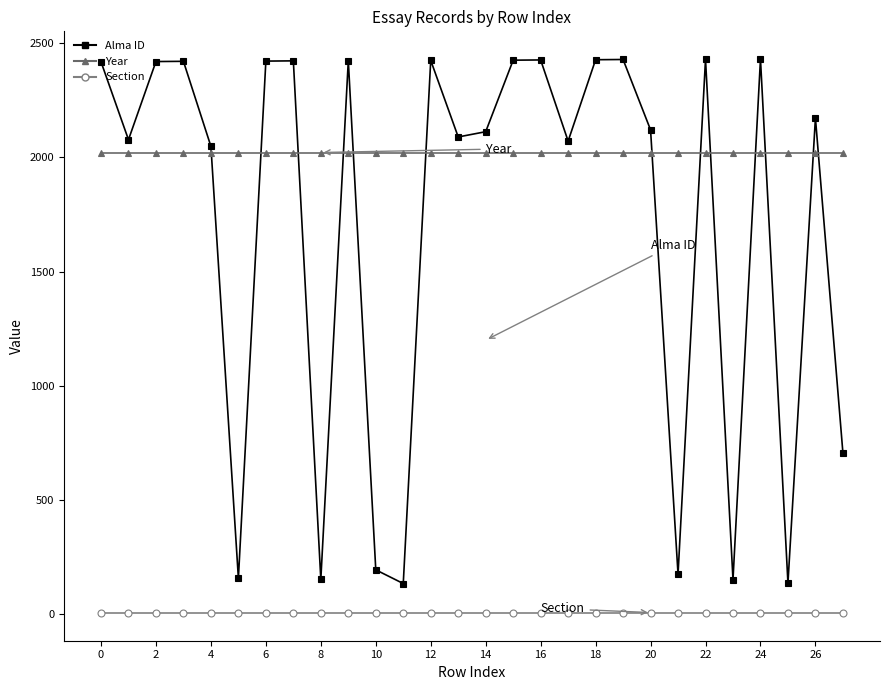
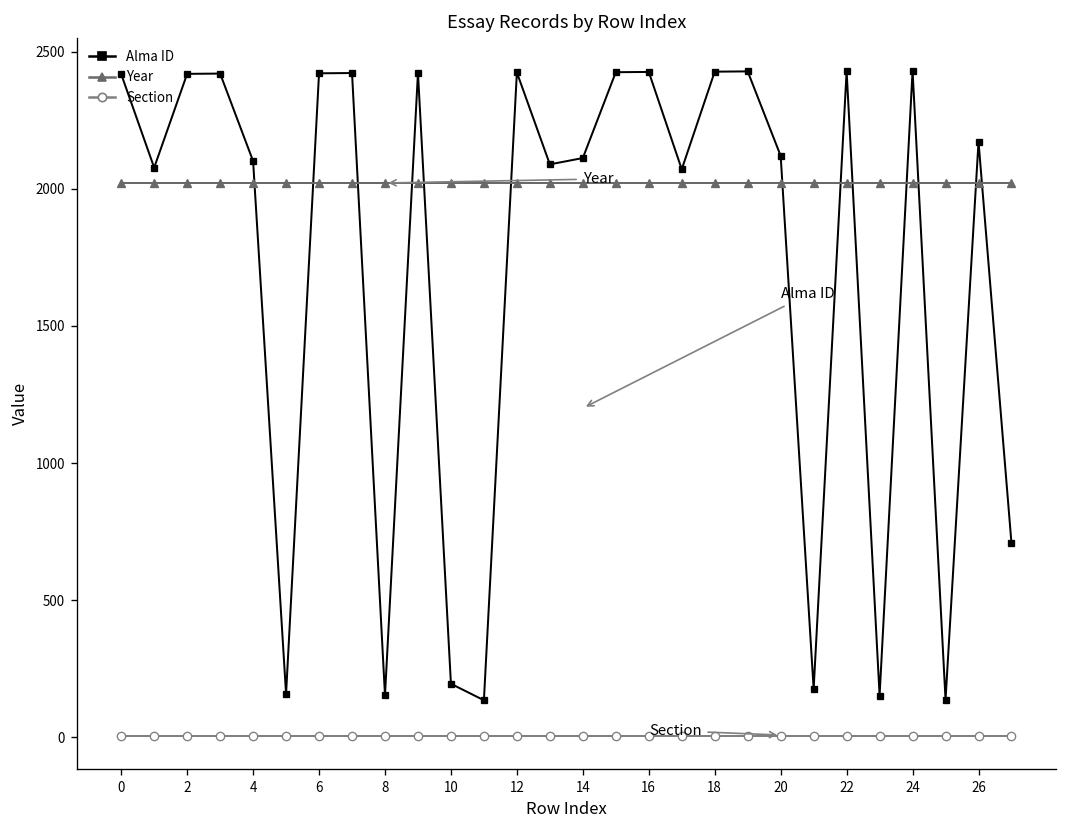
Alma ID, 4: 2050 -> 2100
